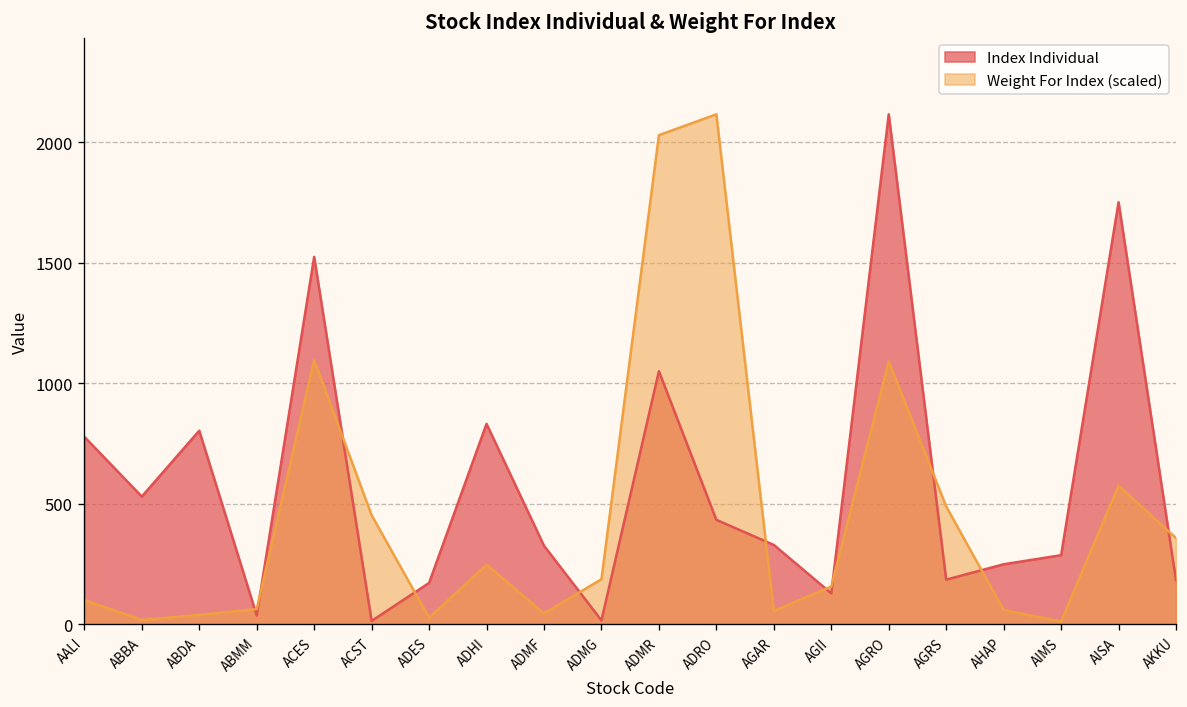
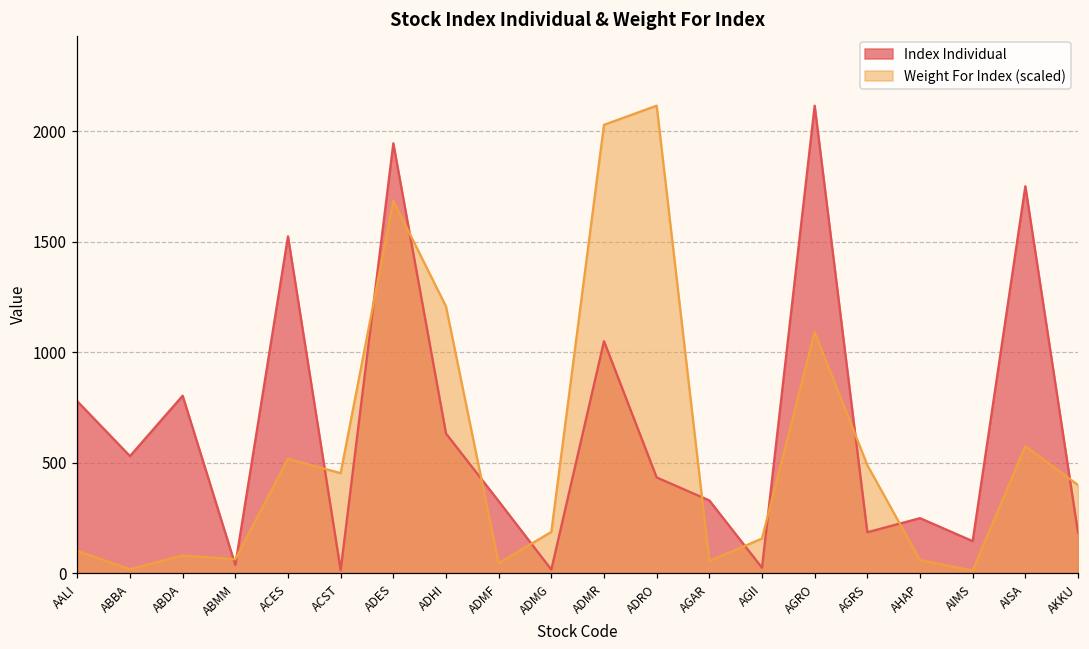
Weight For Index (scaled), ABDA: 40 -> 80
Weight For Index (scaled), ACES: 1090 -> 520
Index Individual, ADES: 170 -> 1950
Weight For Index (scaled), ADES: 30 -> 1690
Index Individual, ADHI: 830 -> 630
Weight For Index (scaled), ADHI: 250 -> 1210
Index Individual, AGII: 130 -> 20
Index Individual, AIMS: 290 -> 140
Weight For Index (scaled), AKKU: 360 -> 400
